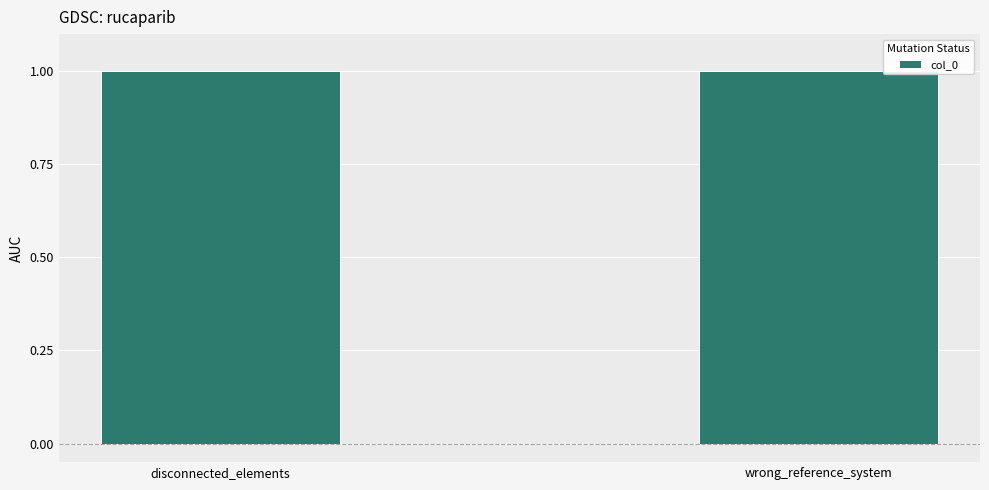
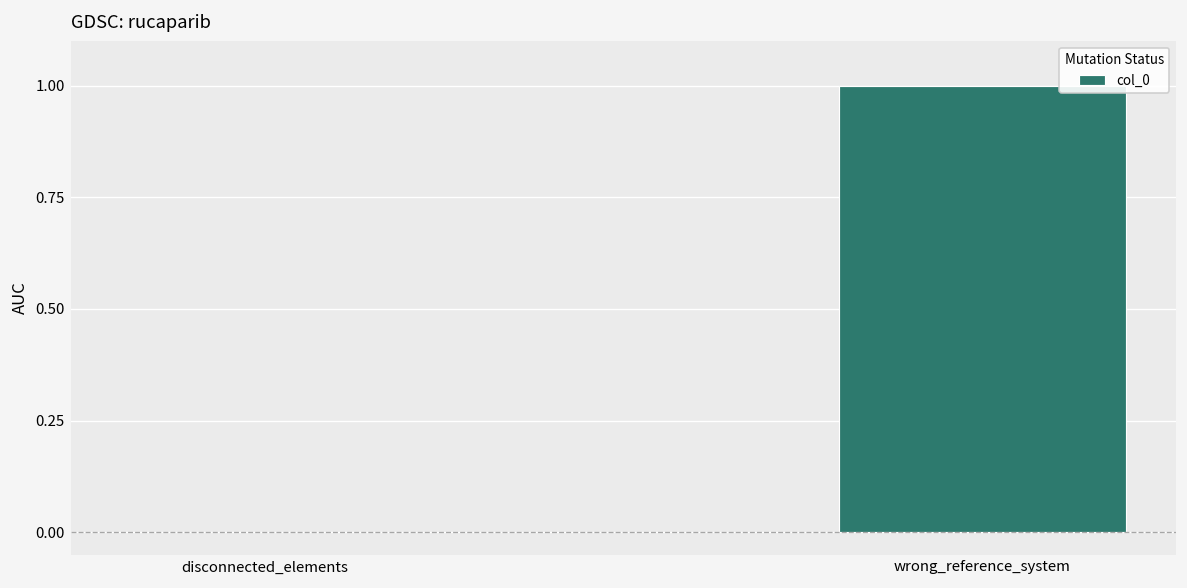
disconnected_elements: 1 -> 0
